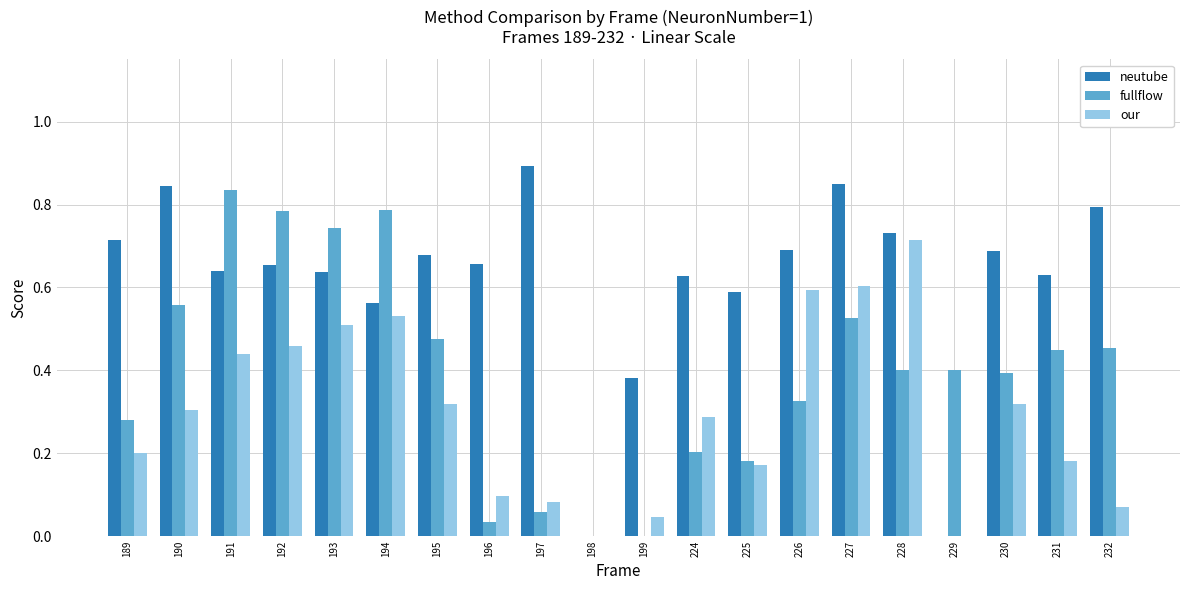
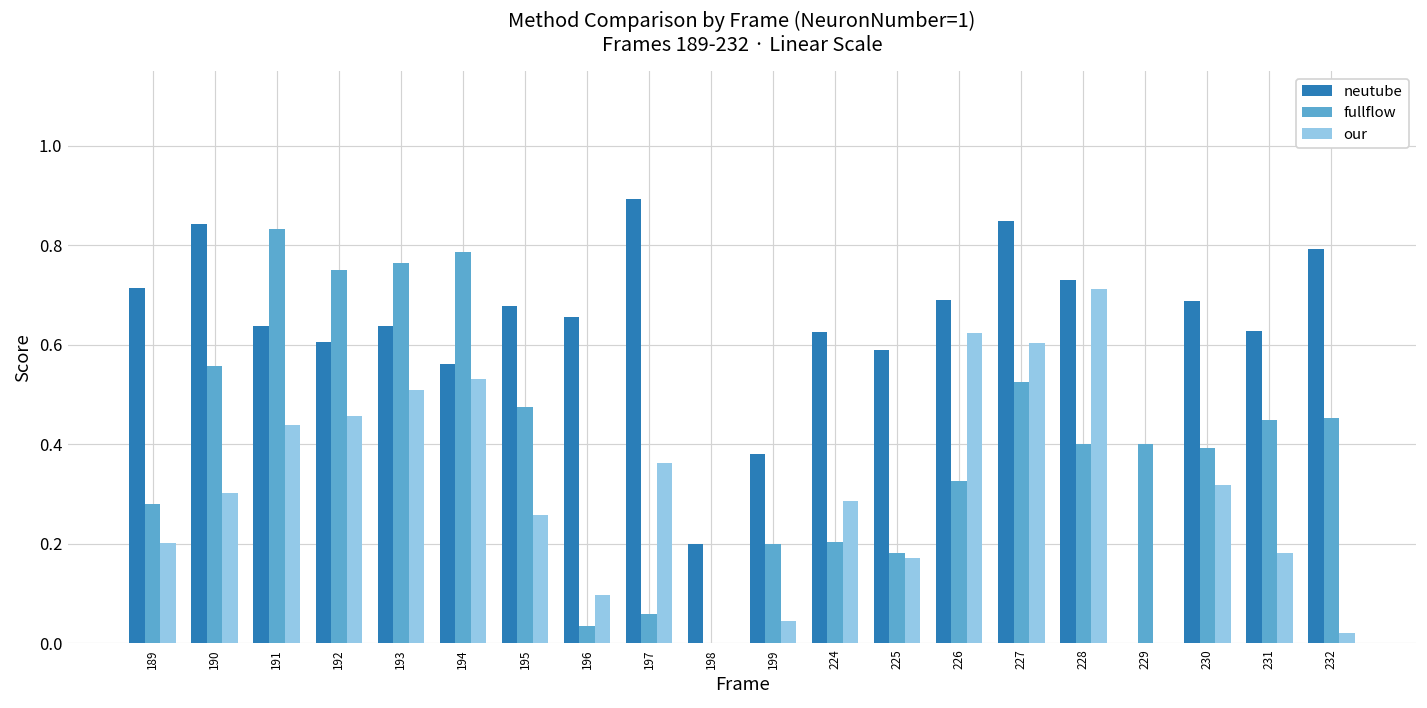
neutube, 192: 0.65 -> 0.61
fullflow, 192: 0.78 -> 0.75
fullflow, 193: 0.74 -> 0.77
our, 195: 0.32 -> 0.26
our, 197: 0.08 -> 0.36
neutube, 198: 0.0 -> 0.2
fullflow, 199: 0.0 -> 0.2
our, 226: 0.59 -> 0.62
our, 232: 0.07 -> 0.02
